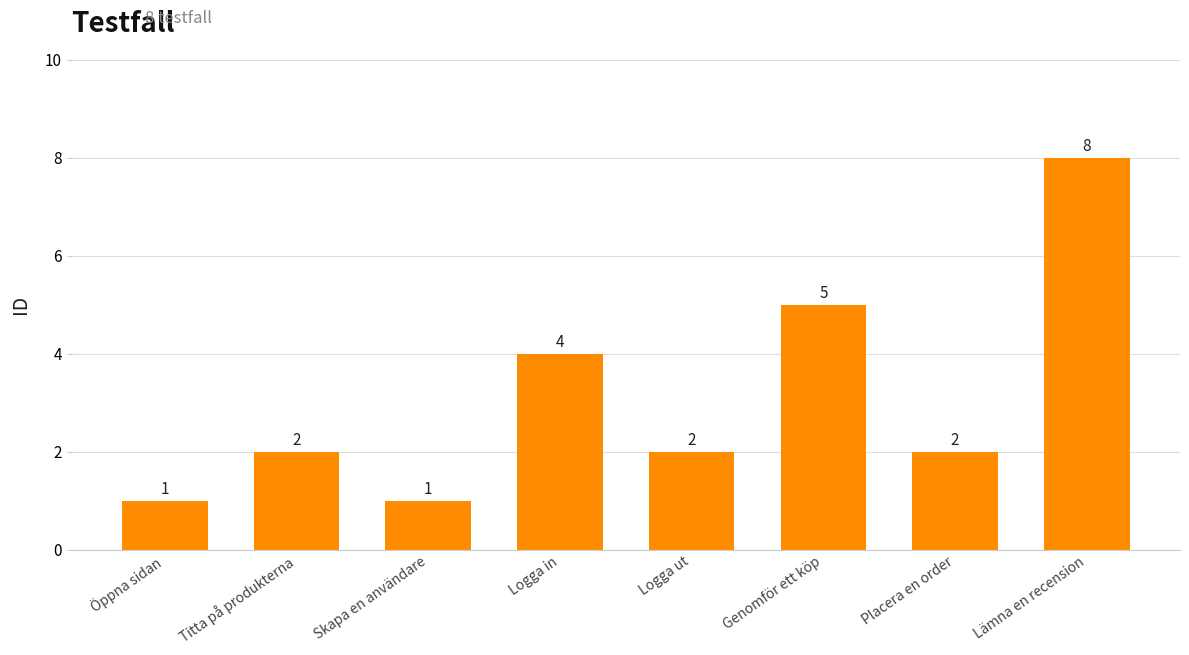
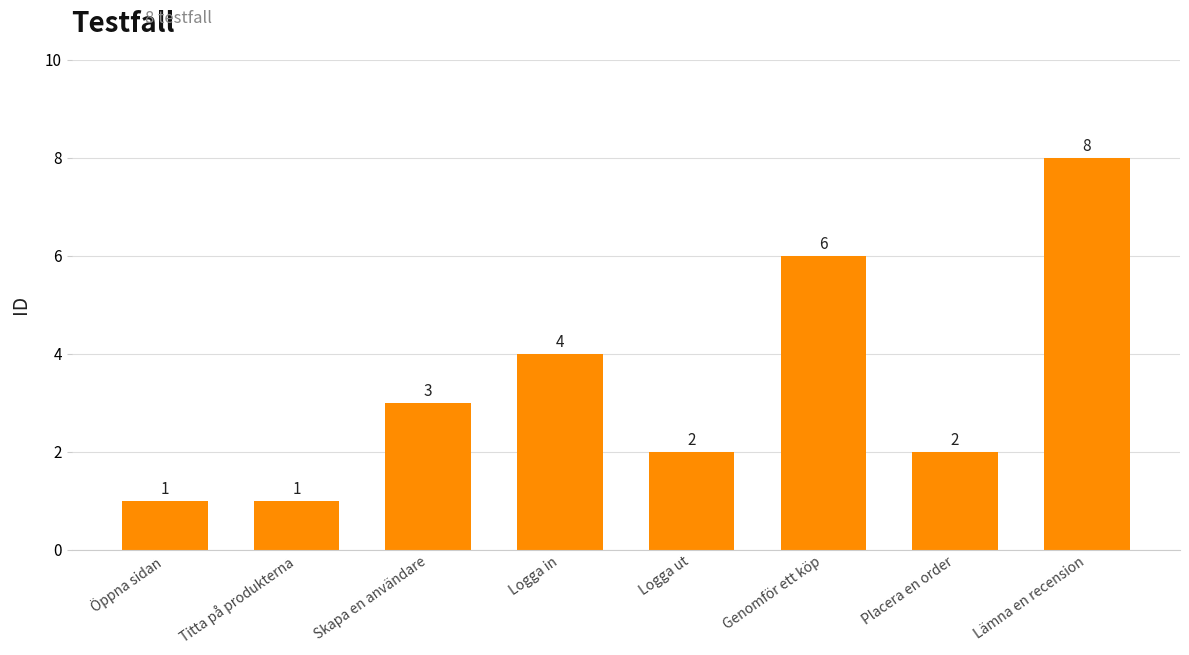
Titta på produkterna: 2 -> 1
Skapa en användare: 1 -> 3
Genomför ett köp: 5 -> 6
